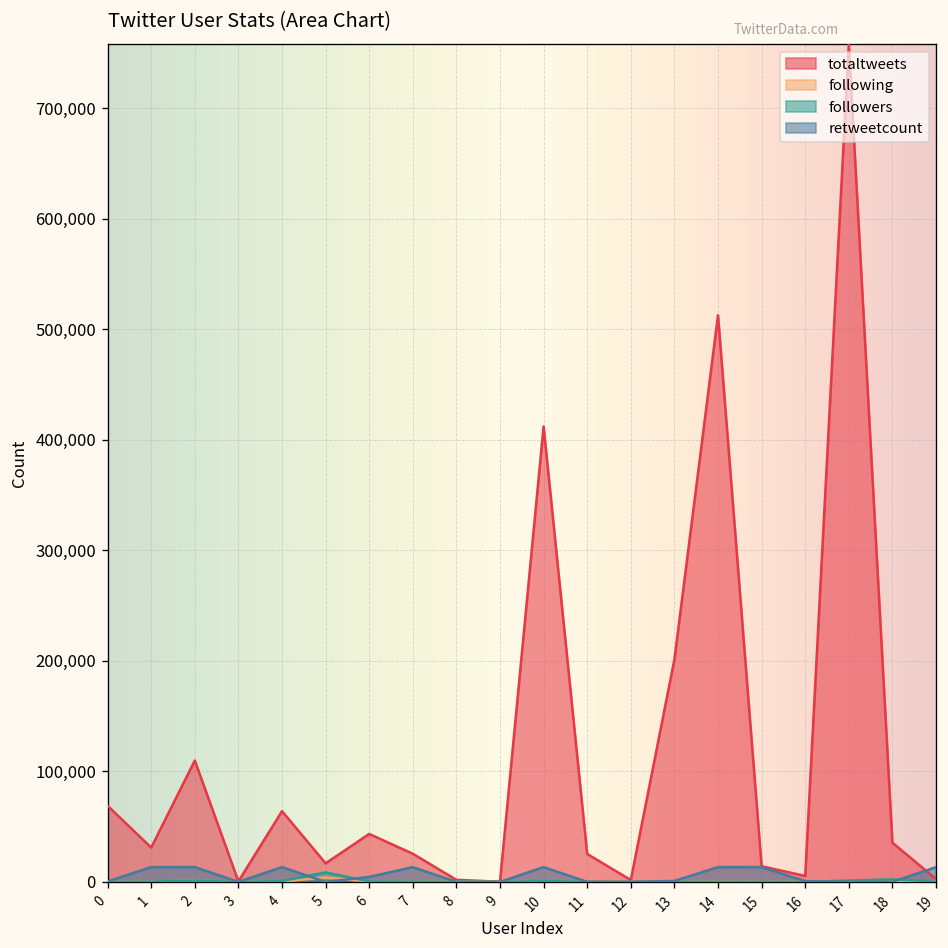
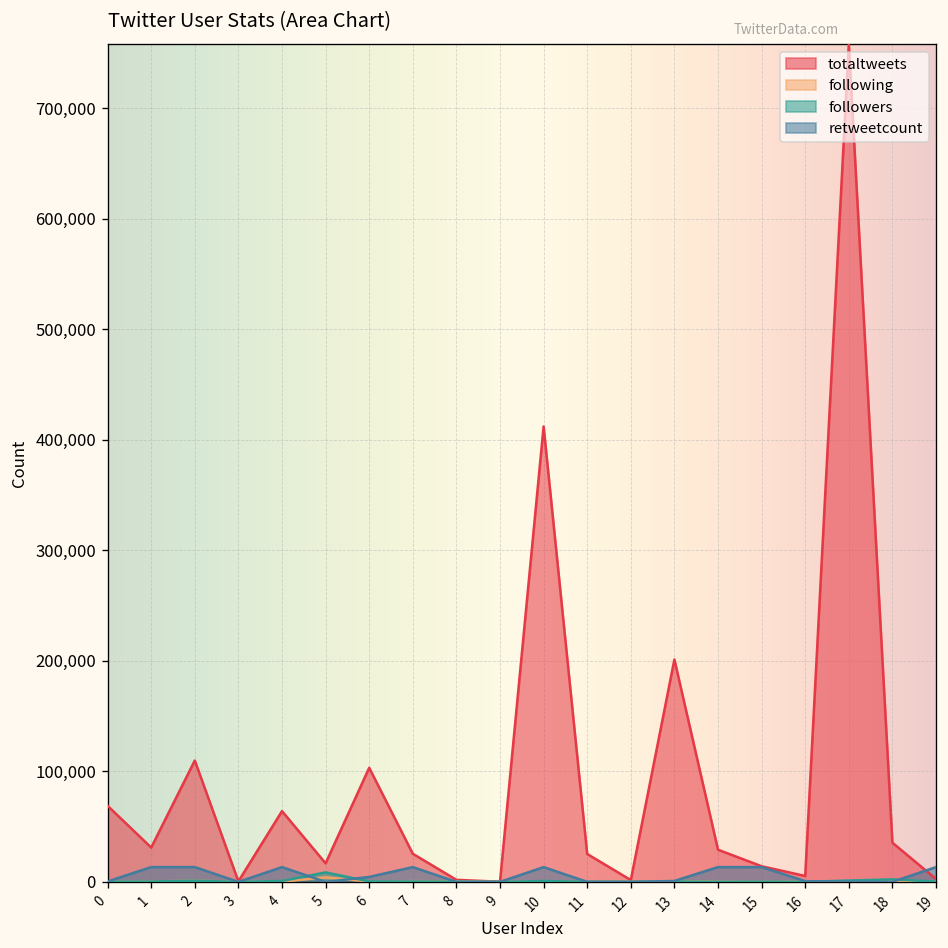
totaltweets, 6: 40,000 -> 100,000
totaltweets, 14: 510,000 -> 30,000
